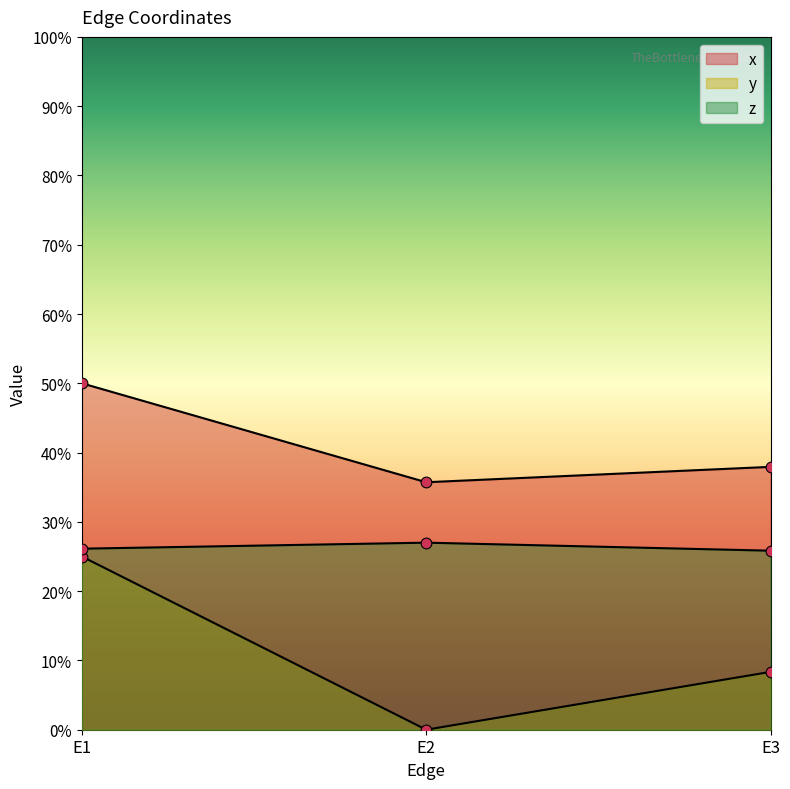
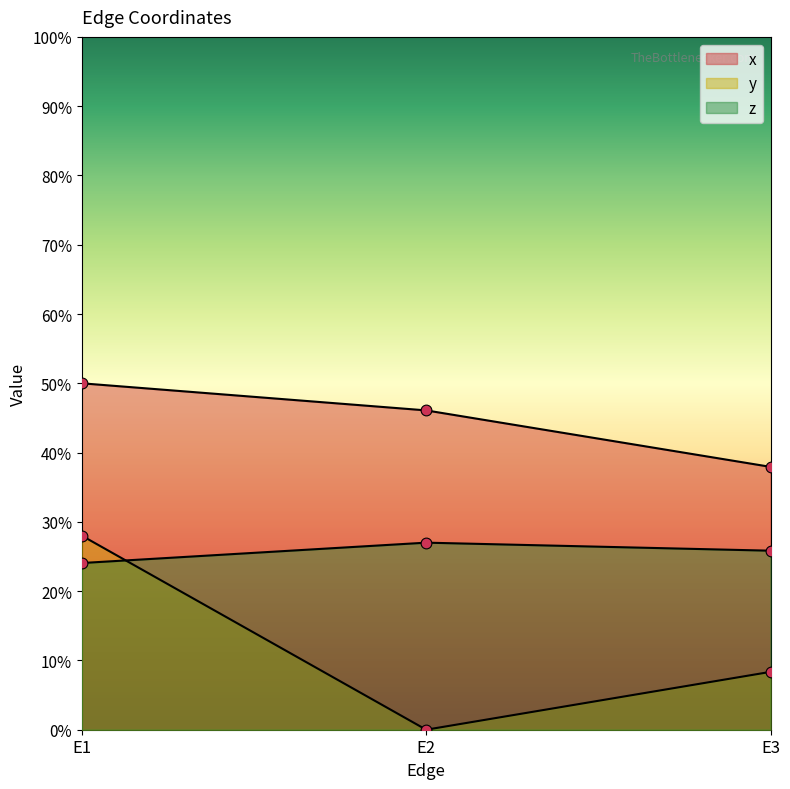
y, E1: 25% -> 28%
z, E1: 26% -> 24%
x, E2: 36% -> 46%
